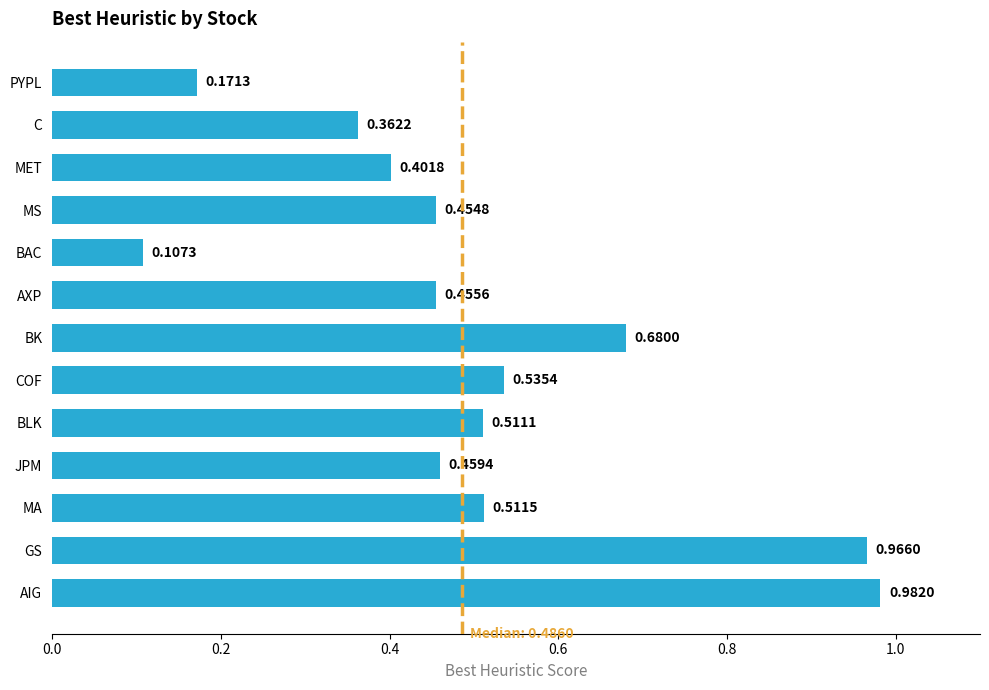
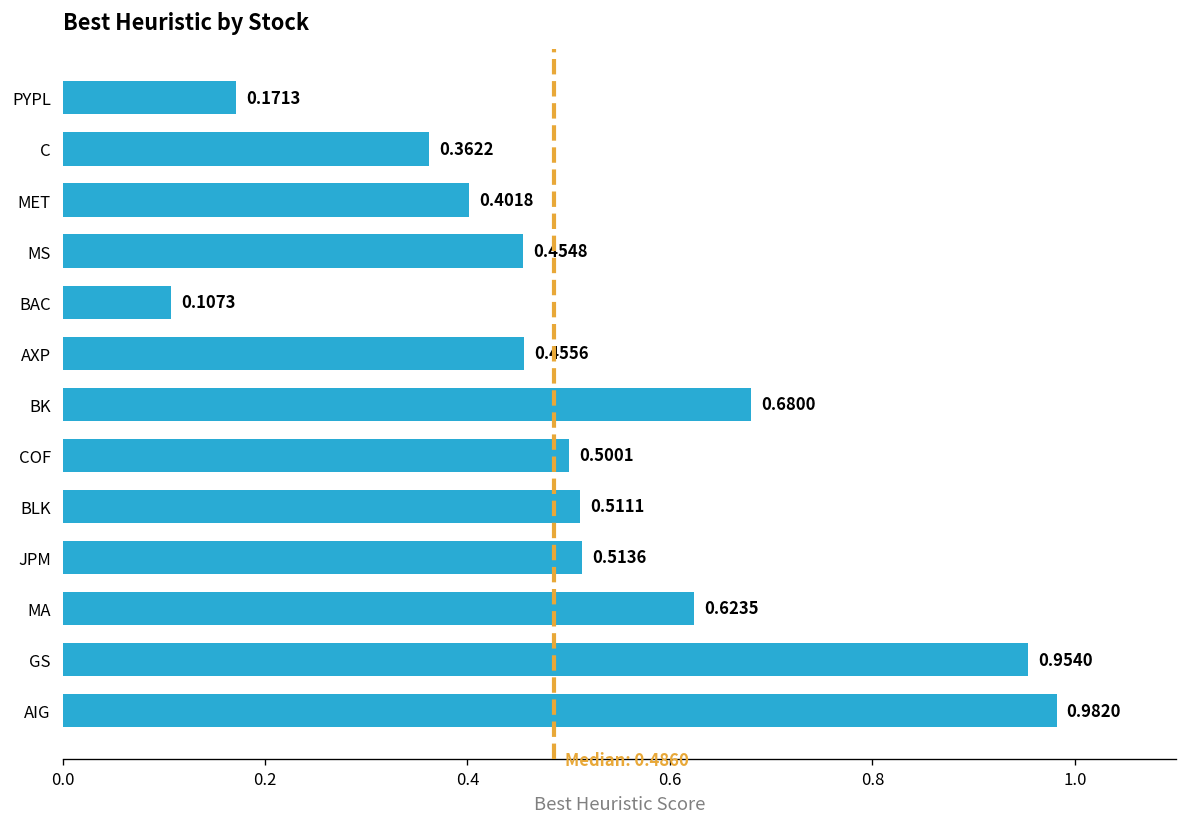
COF: 0.5354 -> 0.5001
JPM: 0.4594 -> 0.5136
MA: 0.5115 -> 0.6235
GS: 0.9660 -> 0.9540
